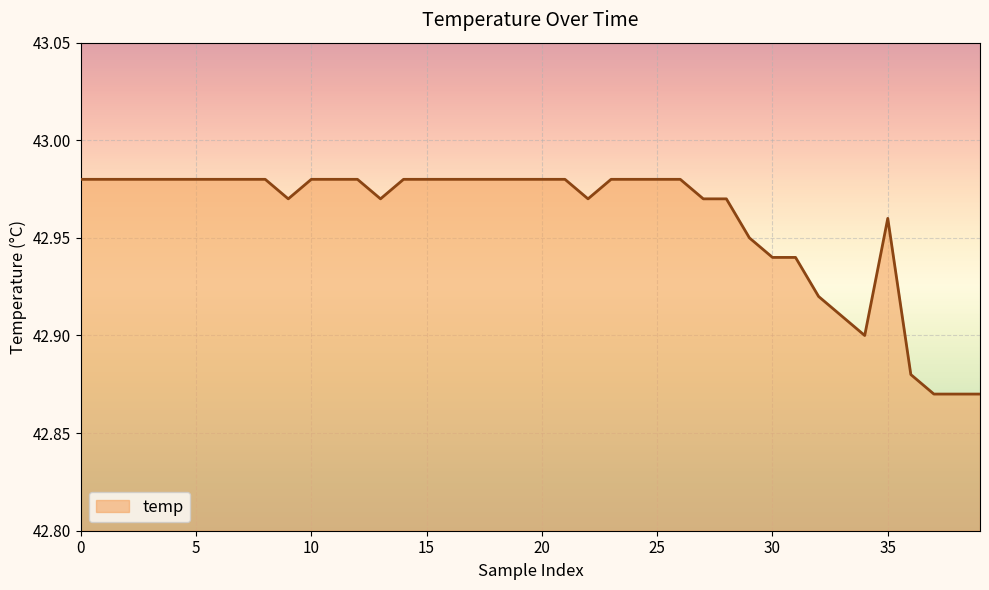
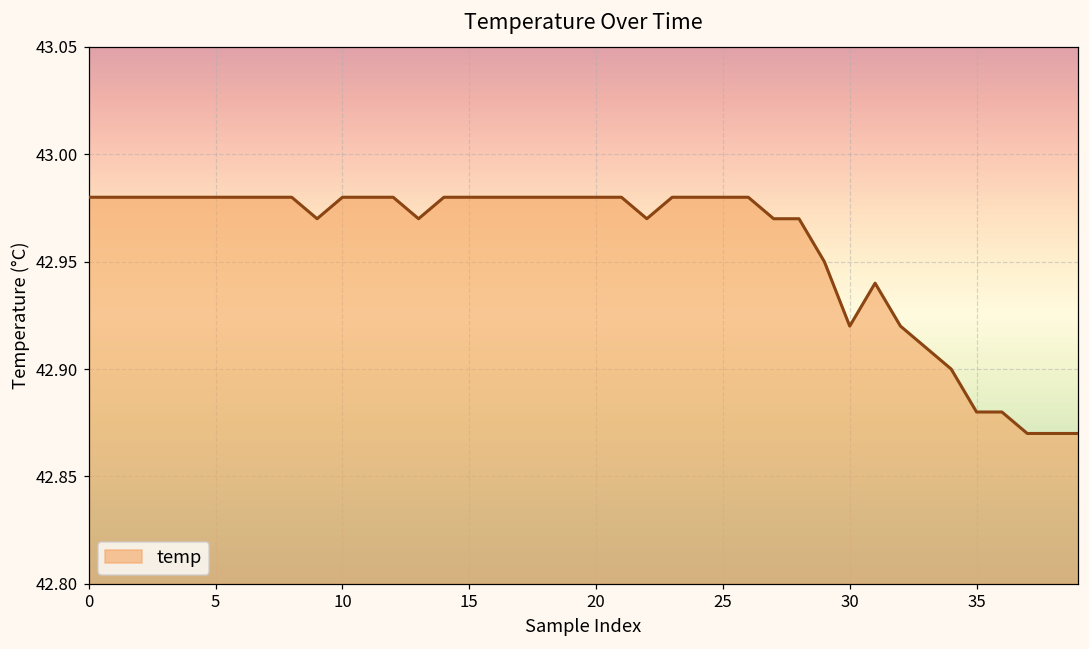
30: 42.94 -> 42.92
35: 42.96 -> 42.88
